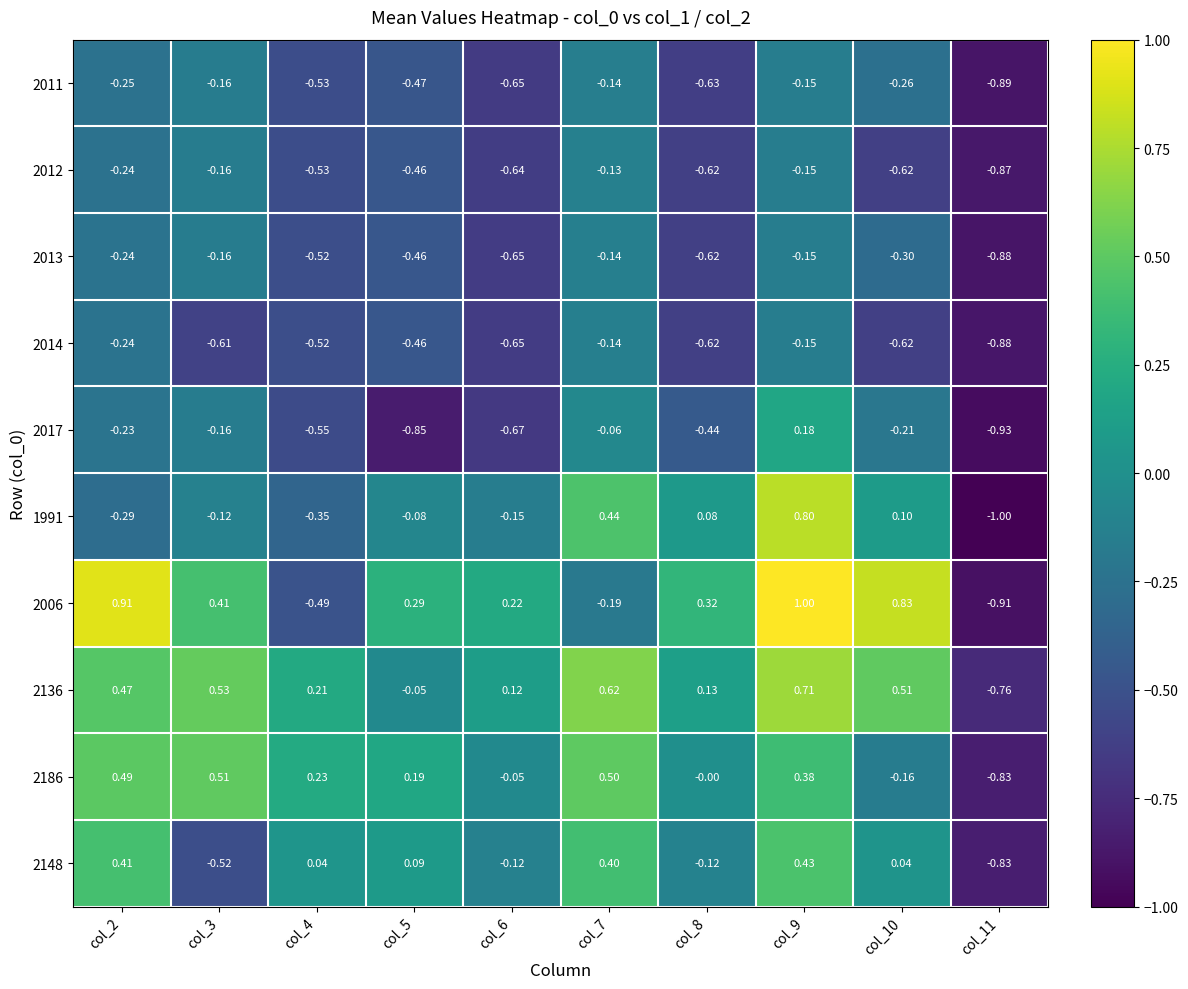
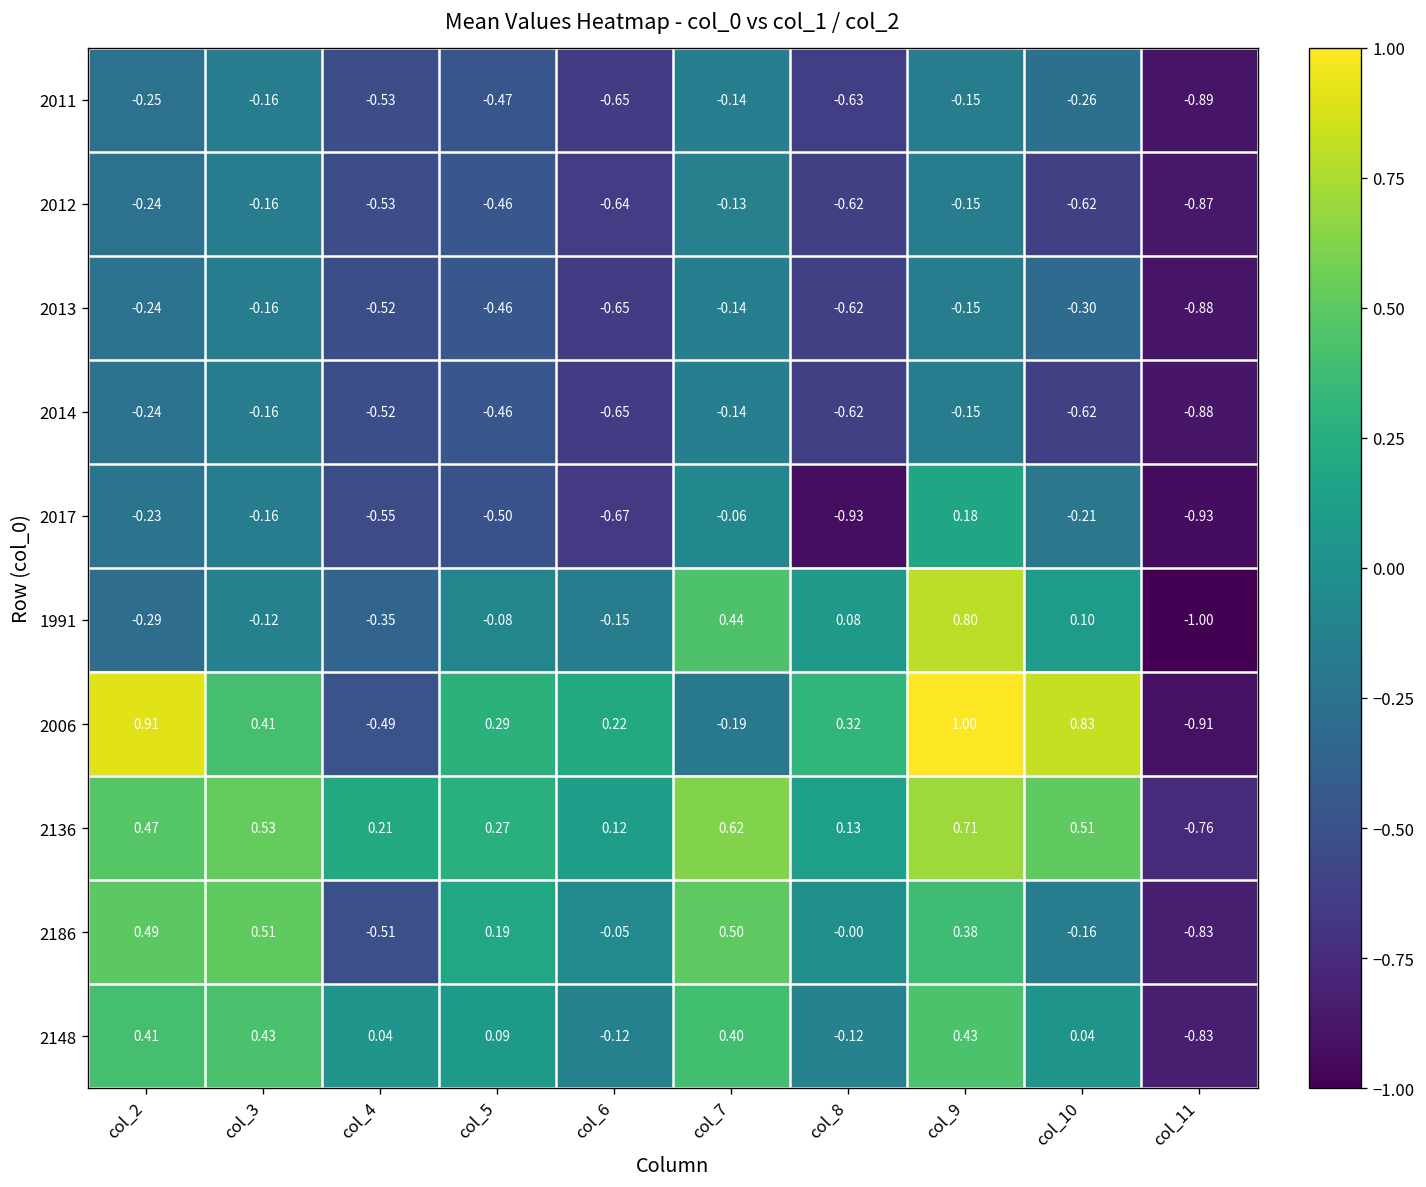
2014, col_3: -0.61 -> -0.16
2017, col_5: -0.85 -> -0.50
2017, col_8: -0.44 -> -0.93
2136, col_5: -0.05 -> 0.27
2186, col_4: 0.23 -> -0.51
2148, col_3: -0.52 -> 0.43
